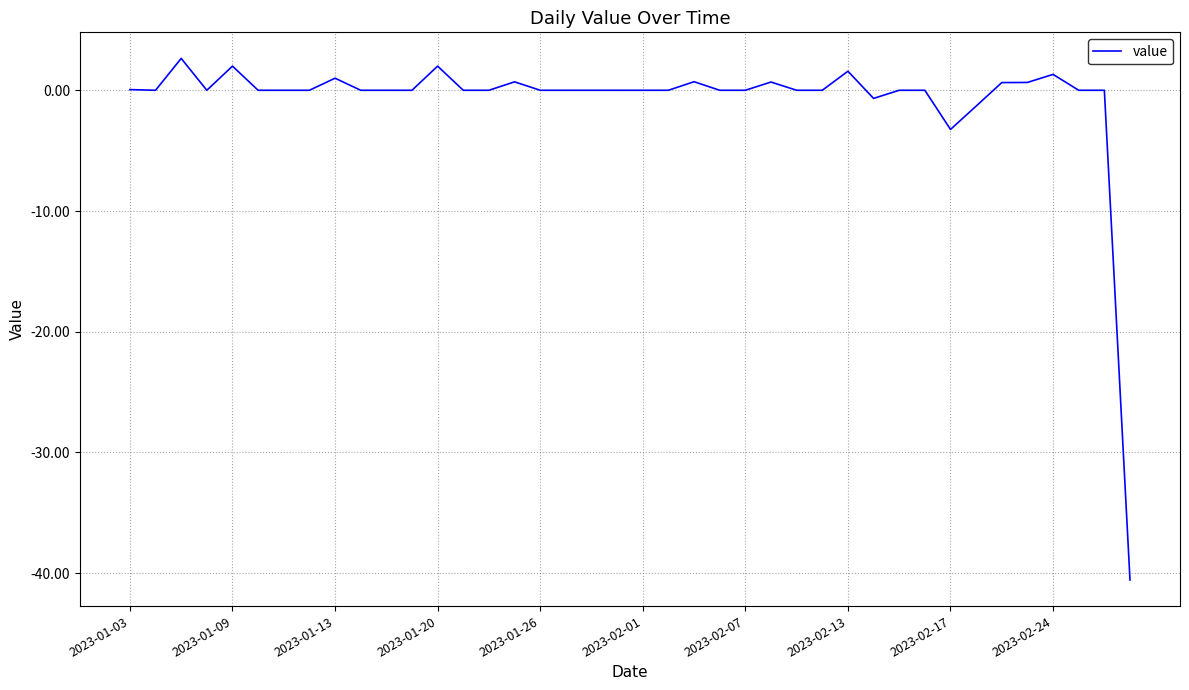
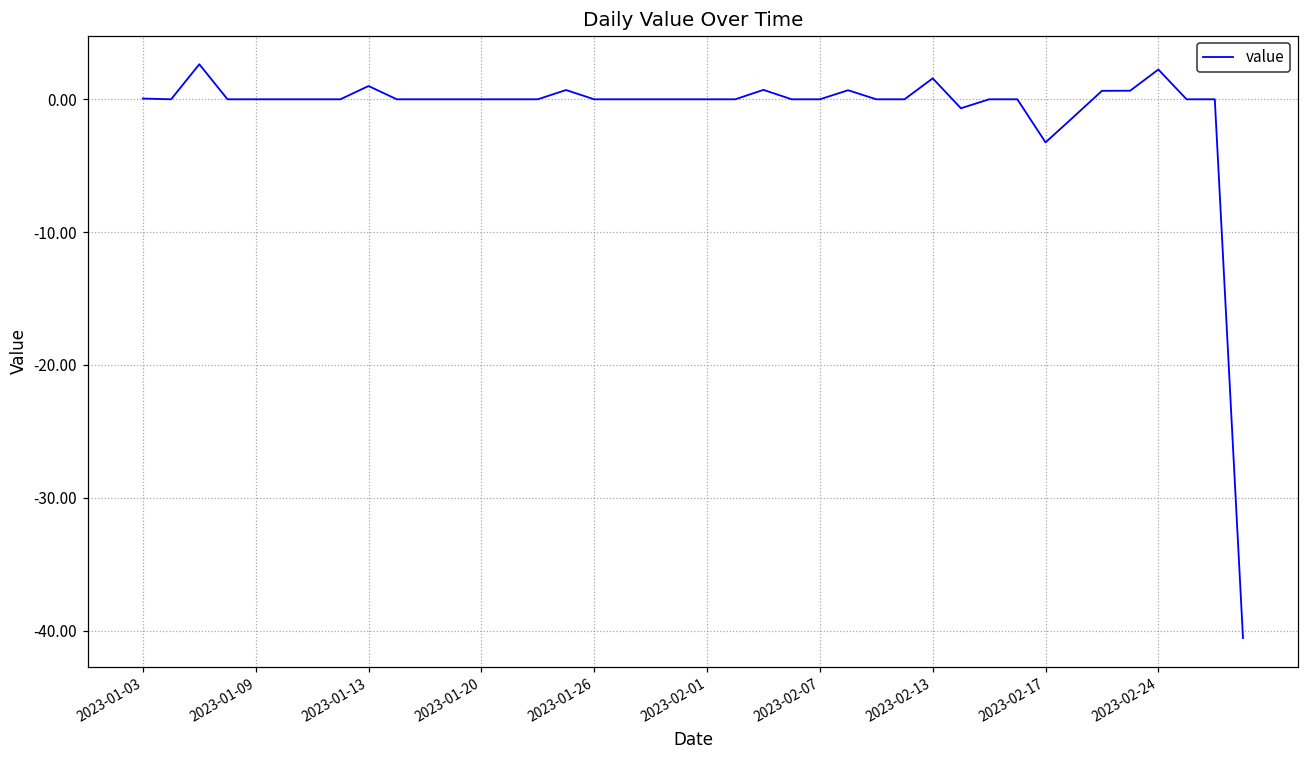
2023-01-09: 2 -> 0
2023-01-20: 2 -> 0
2023-02-24: 1.3 -> 2.2
